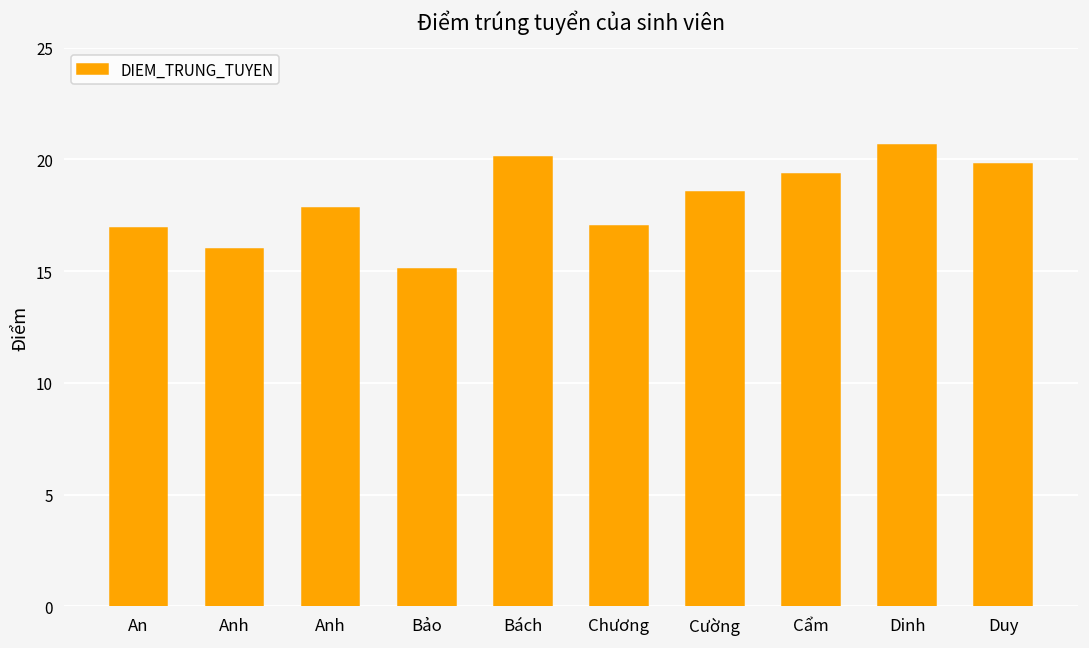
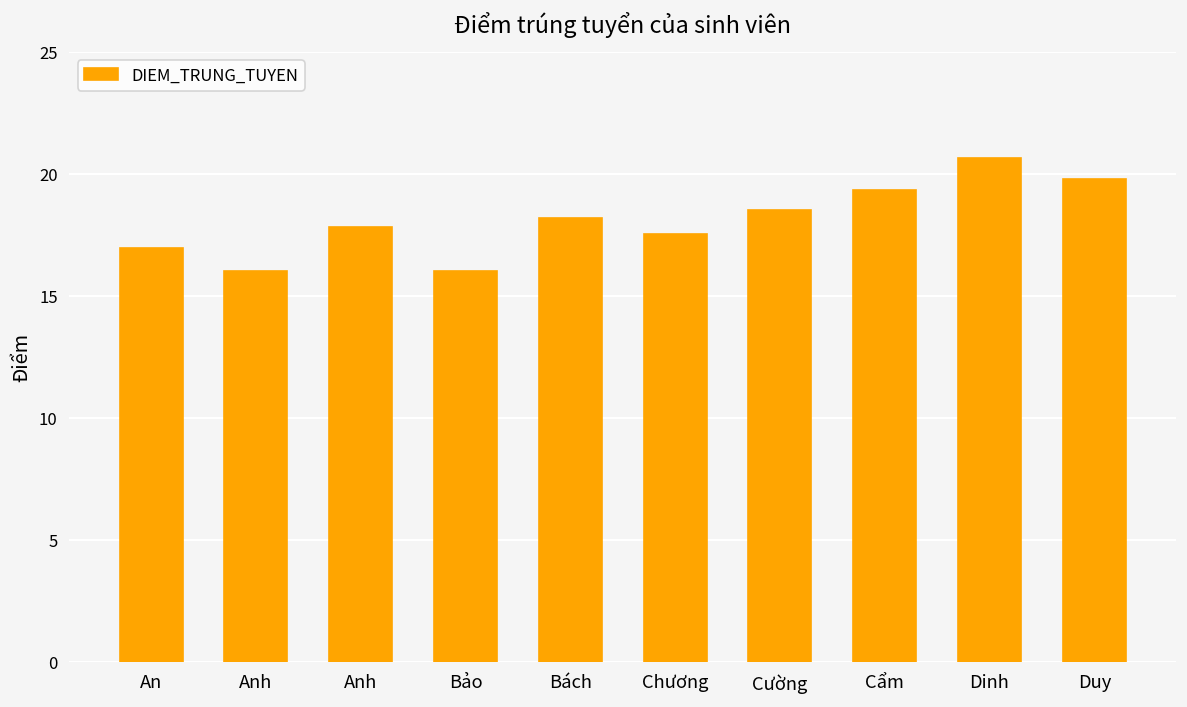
Bảo: 15.1 -> 16.0
Bách: 20.1 -> 18.2
Chương: 17.0 -> 17.6
